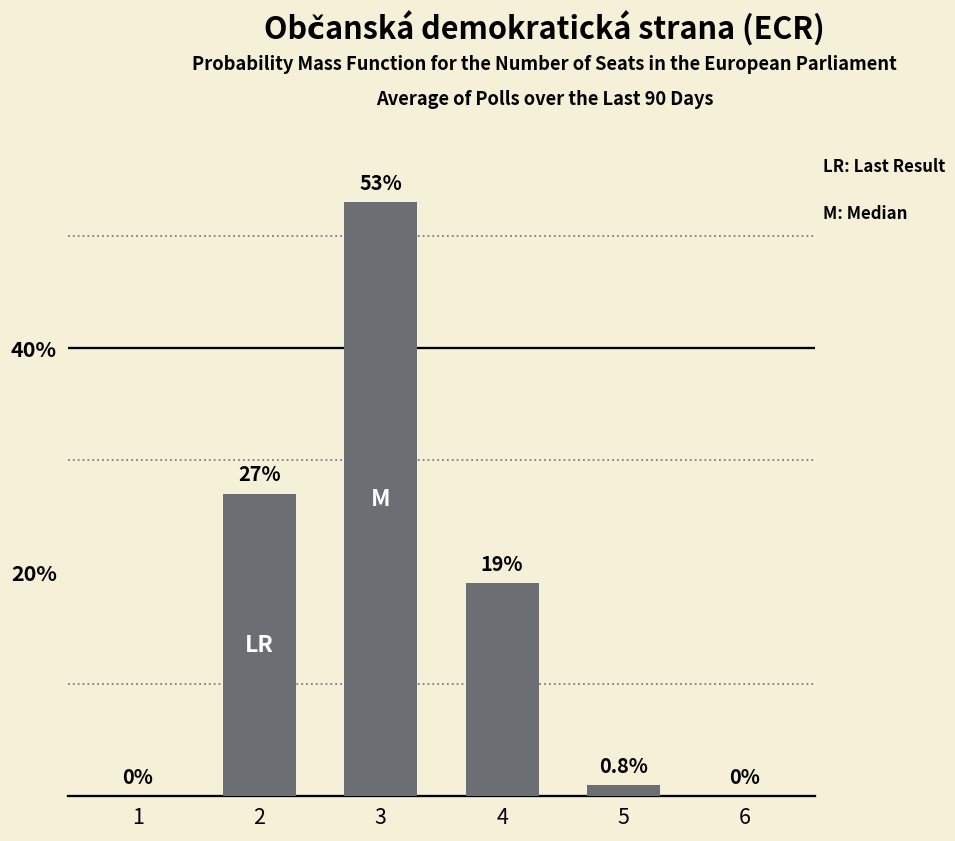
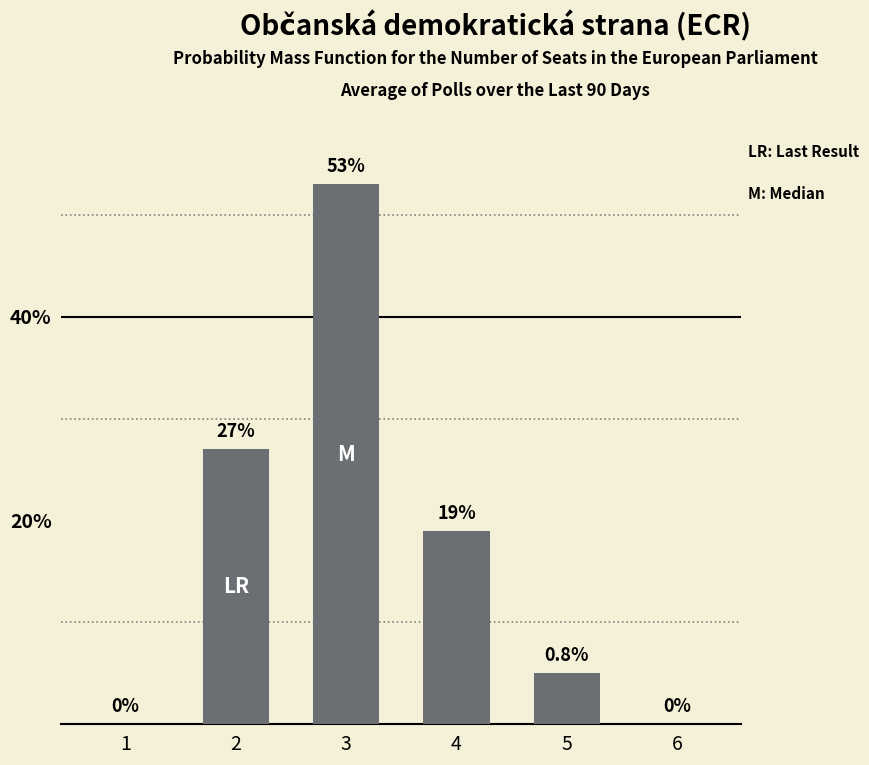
5: 1% -> 5%
